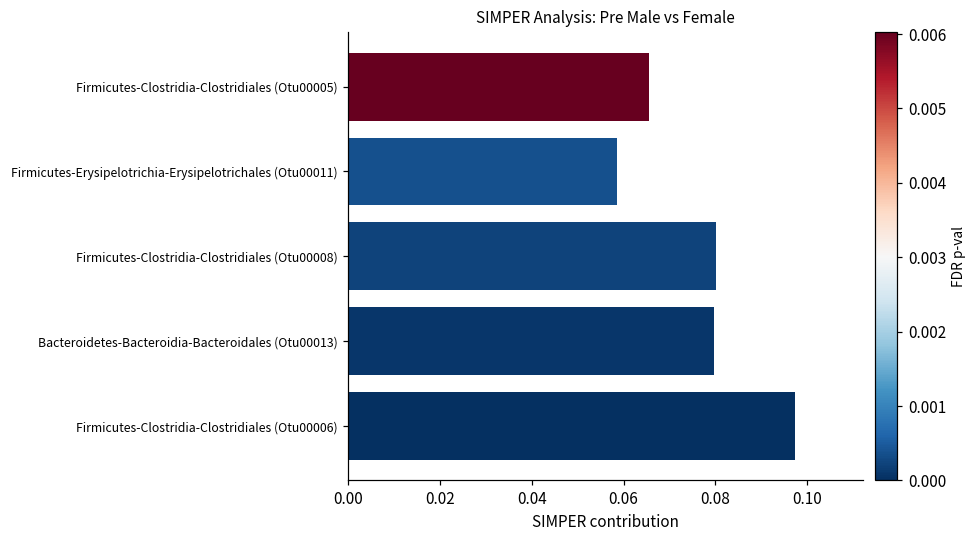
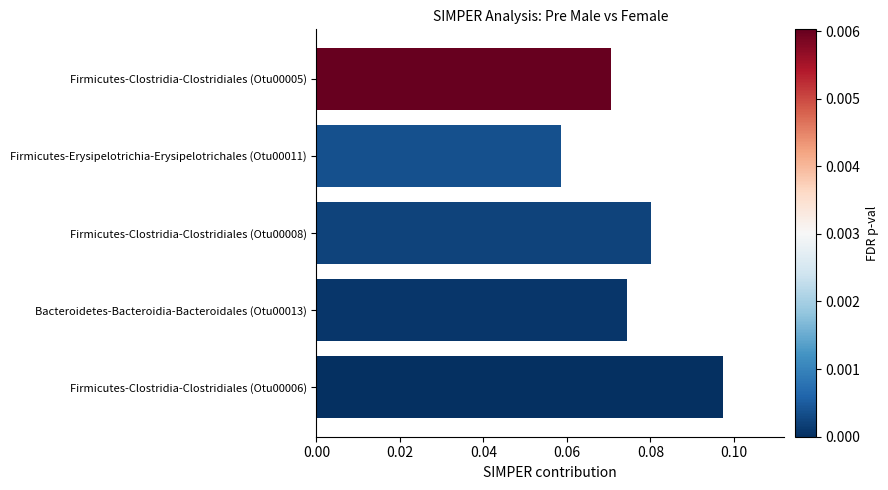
Firmicutes-Clostridia-Clostridiales (Otu00005): 0.065 -> 0.071
Bacteroidetes-Bacteroidia-Bacteroidales (Otu00013): 0.080 -> 0.074
